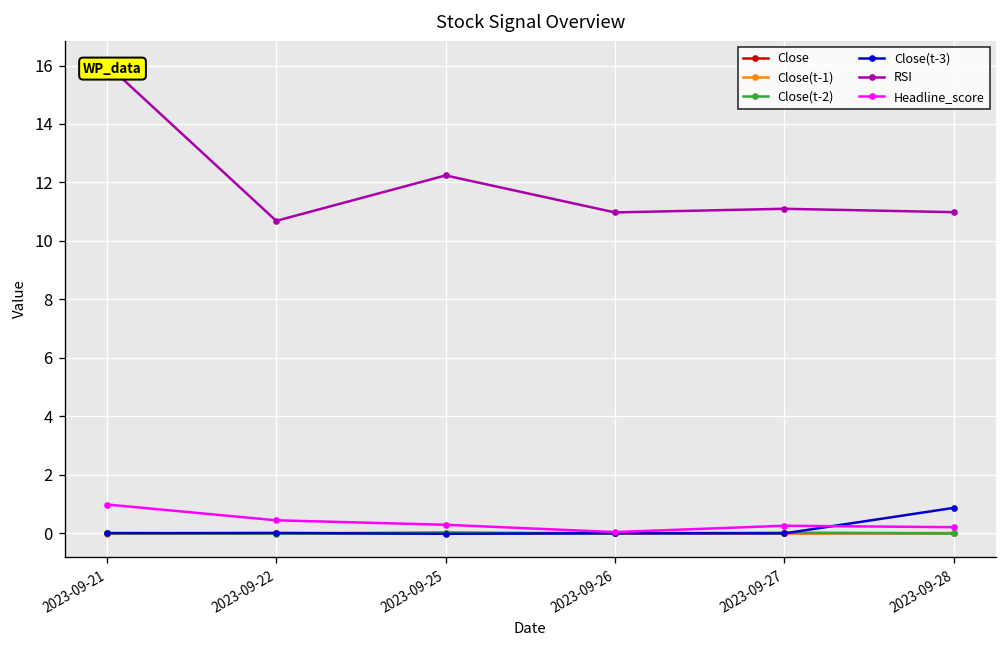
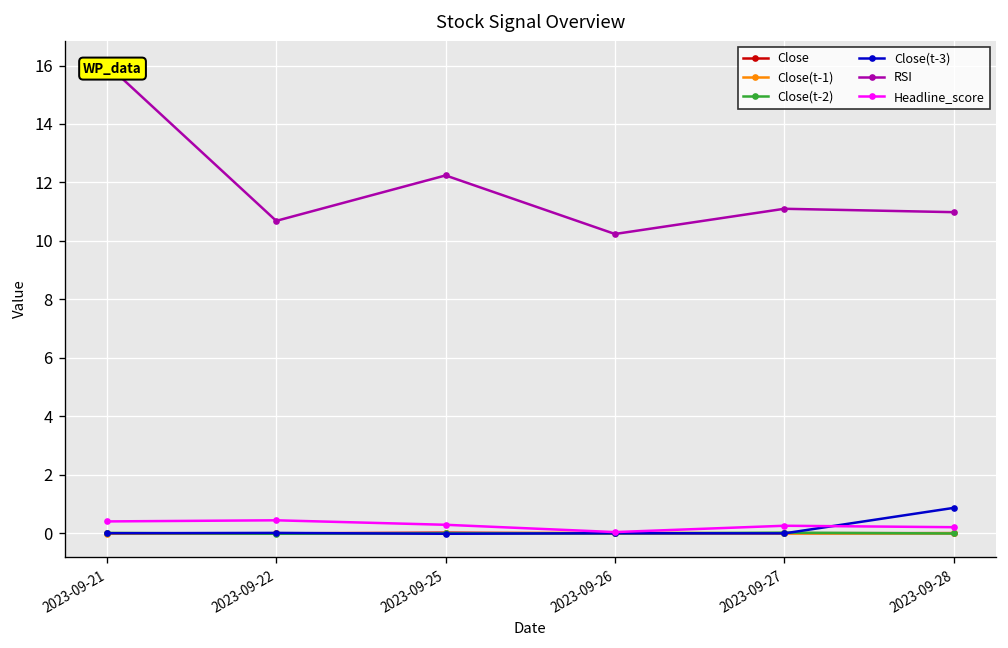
Headline_score, 2023-09-21: 1.0 -> 0.4
RSI, 2023-09-26: 11.0 -> 10.2
